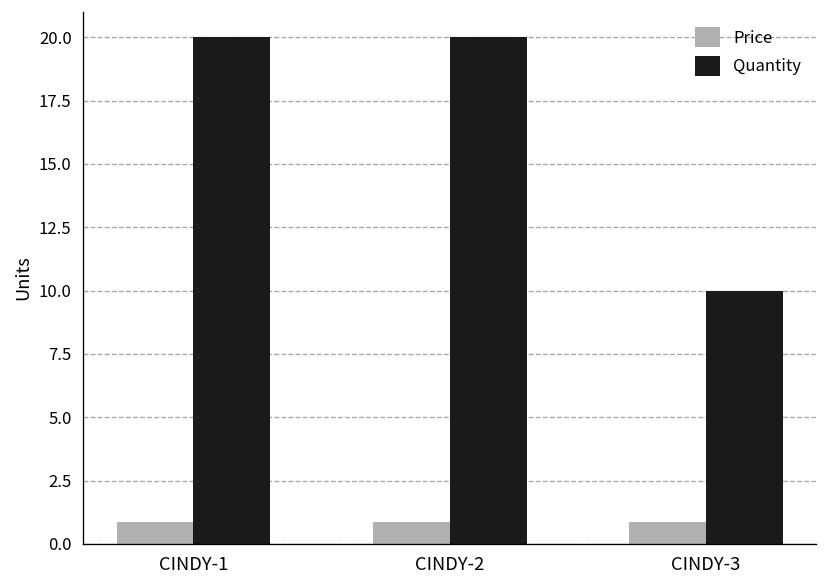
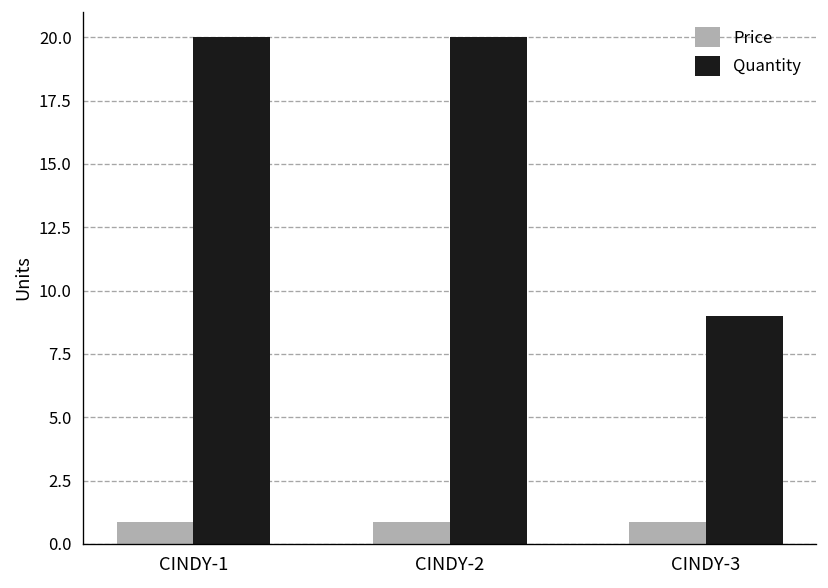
Quantity, CINDY-3: 10 -> 9
